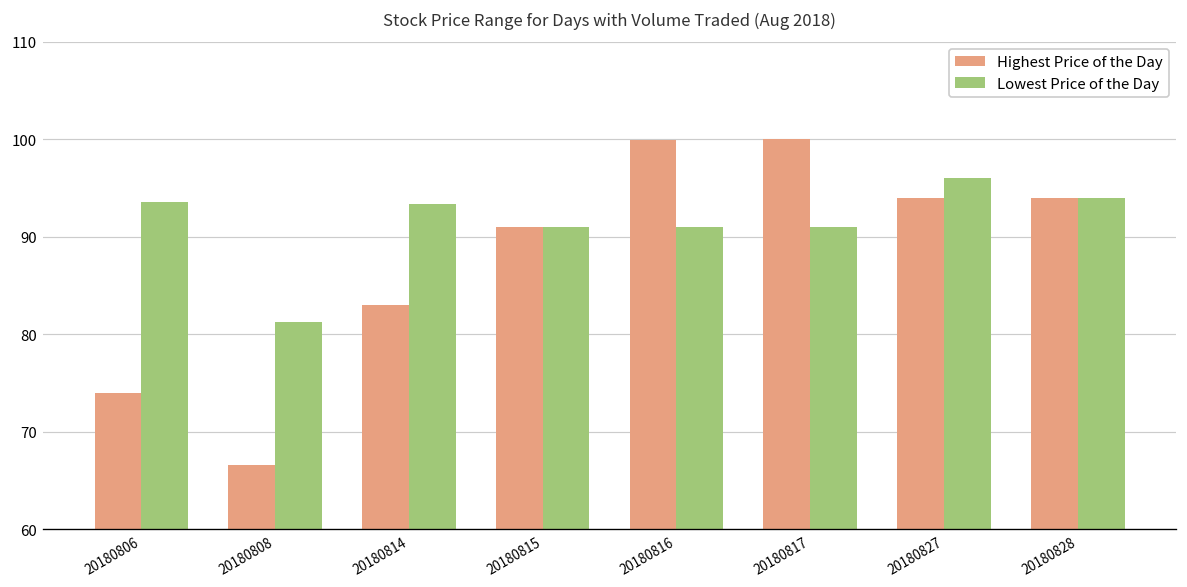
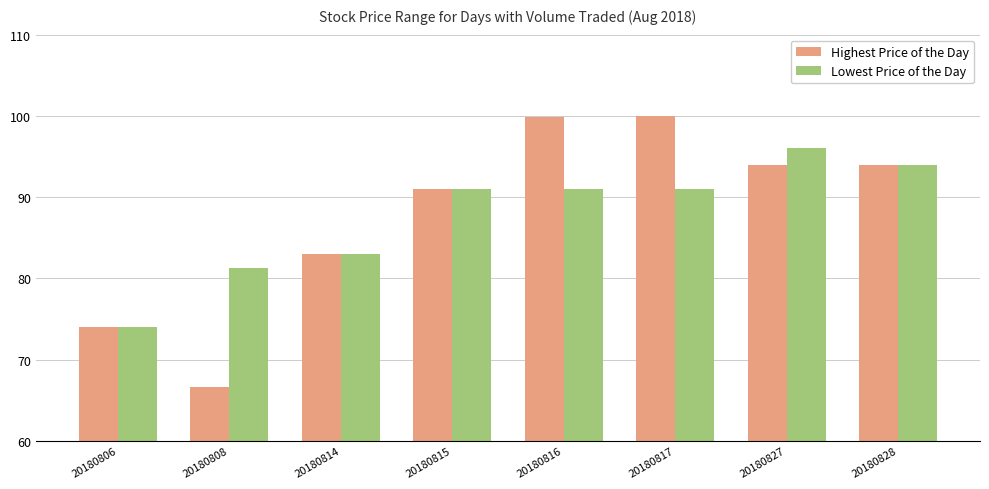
Lowest Price of the Day, 20180806: 94 -> 74
Lowest Price of the Day, 20180814: 93 -> 83
